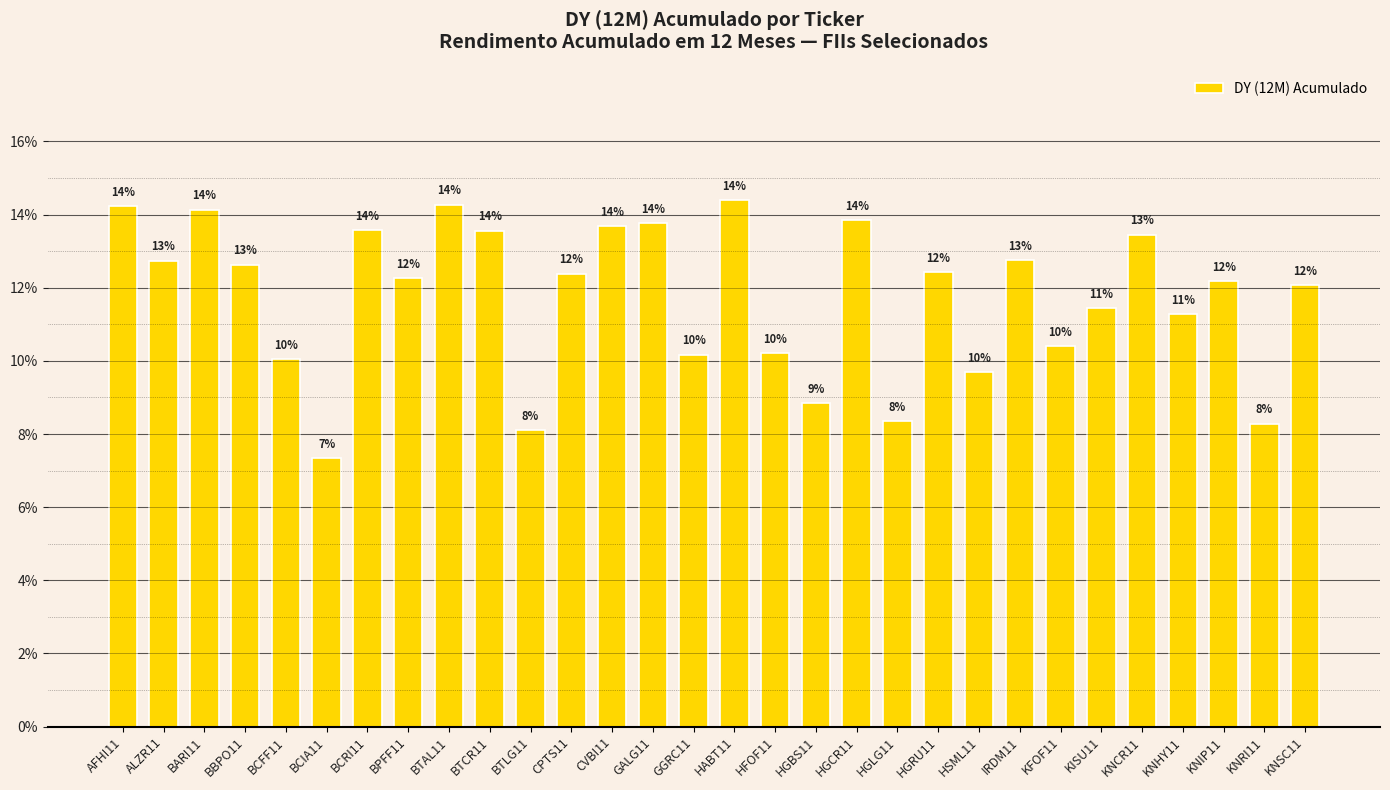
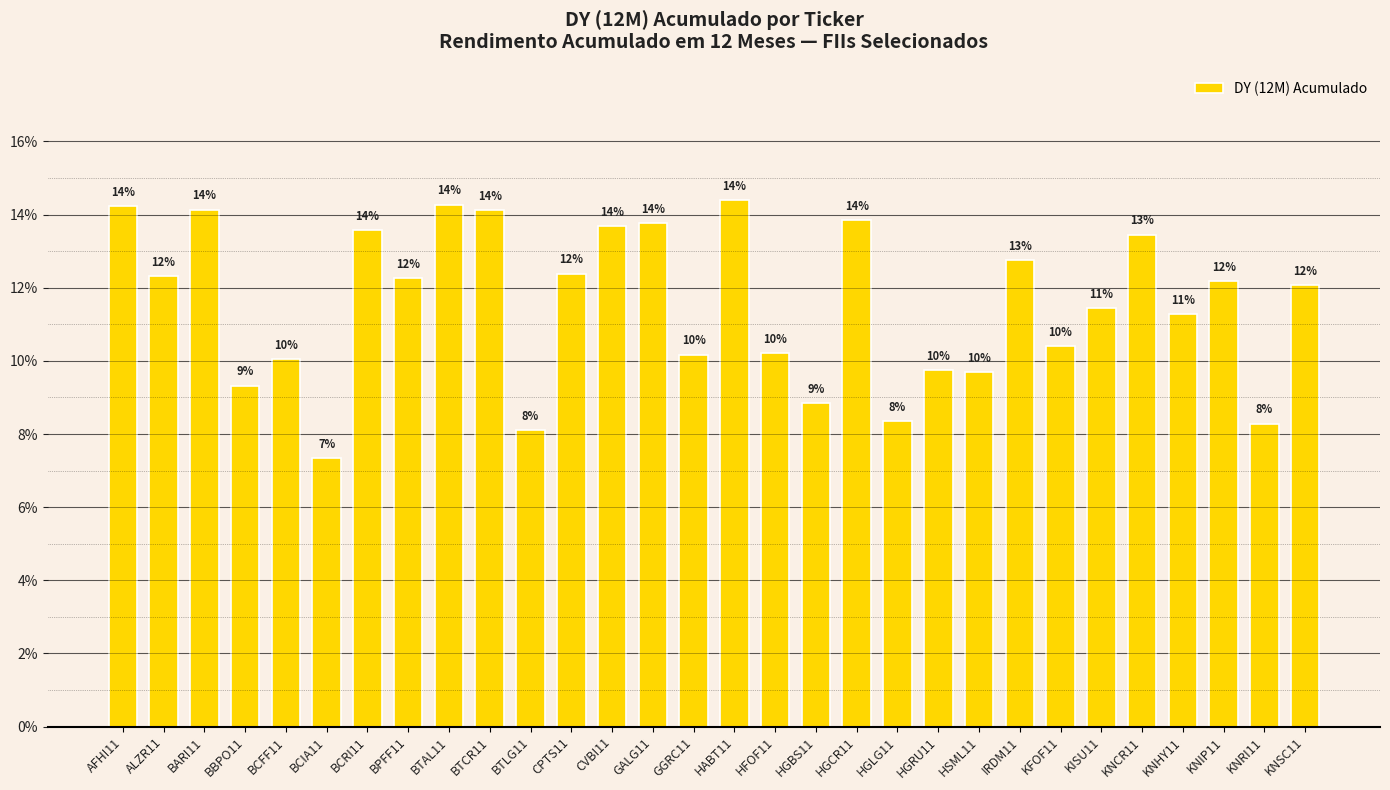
ALZR11: 13% -> 12%
BBPO11: 13% -> 9%
BTCR11: 13.6% -> 14.1%
HGRU11: 12% -> 10%
